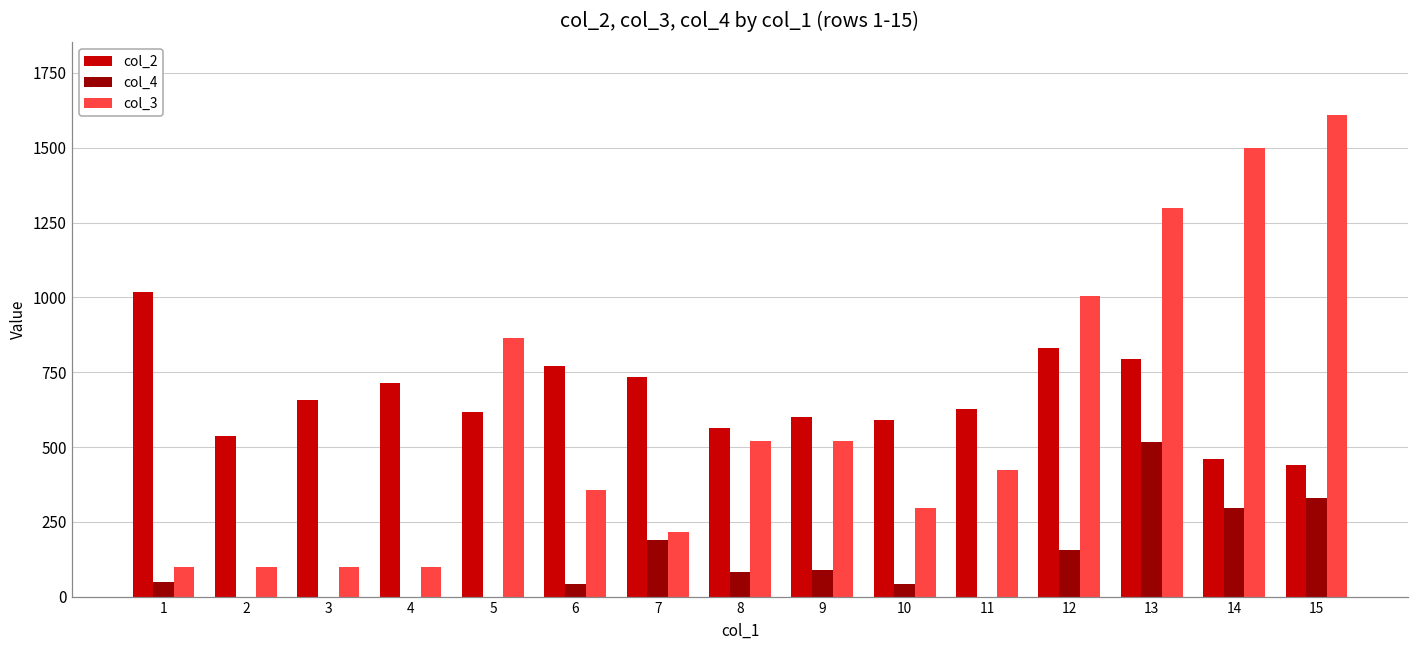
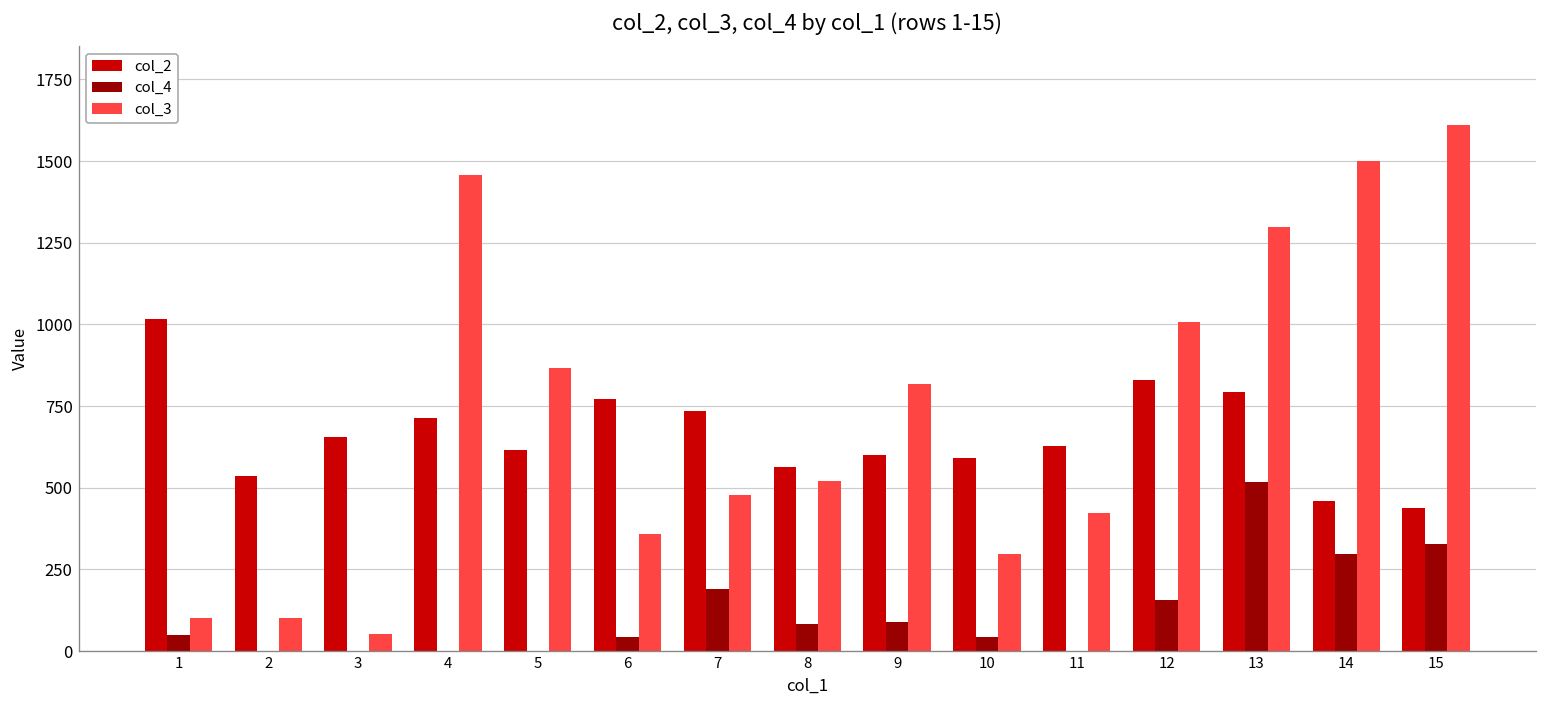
col_3, 3: 100 -> 50
col_3, 4: 100 -> 1460
col_3, 7: 220 -> 480
col_3, 9: 520 -> 820
